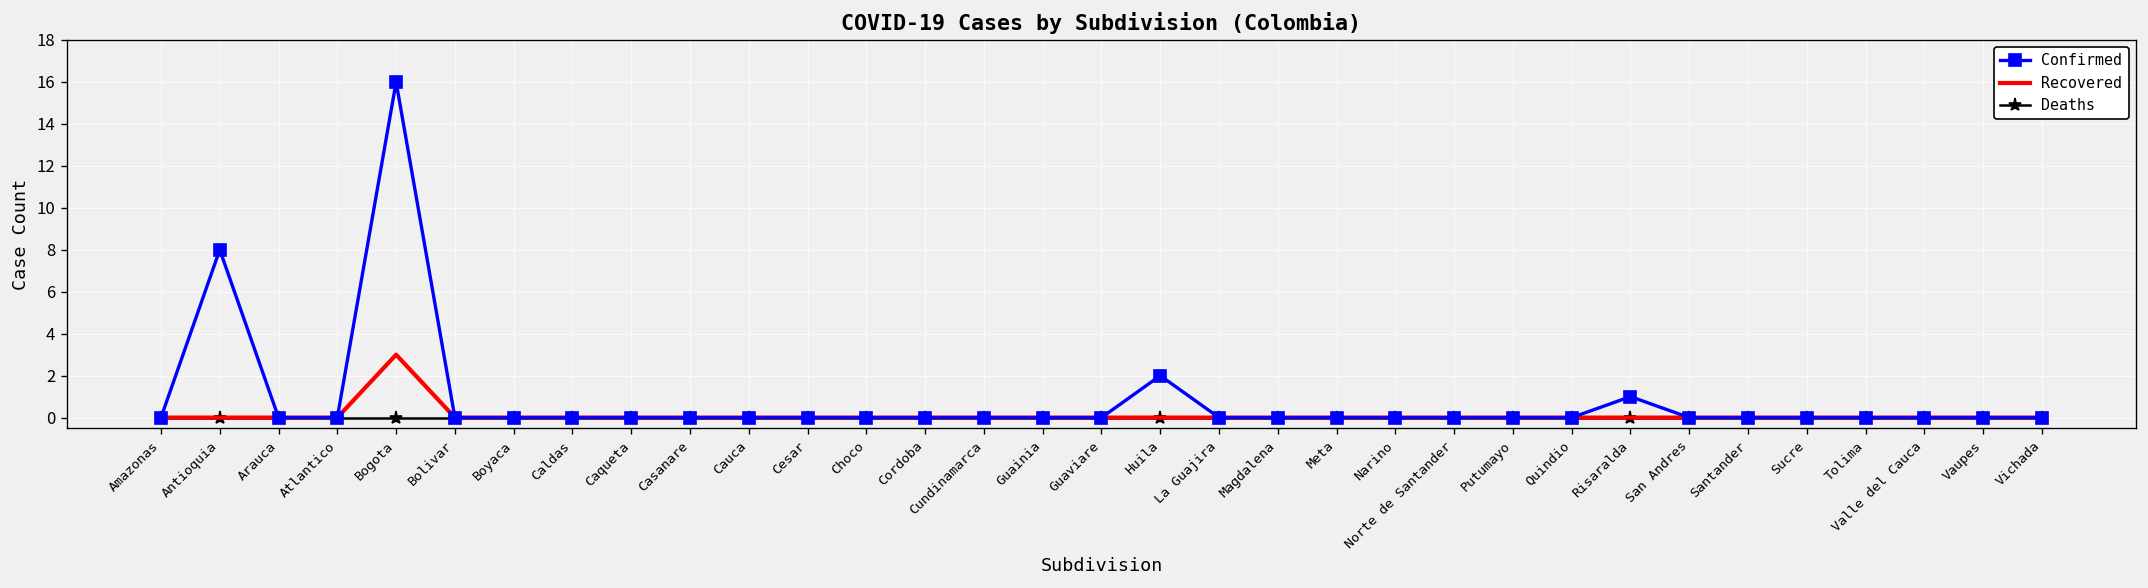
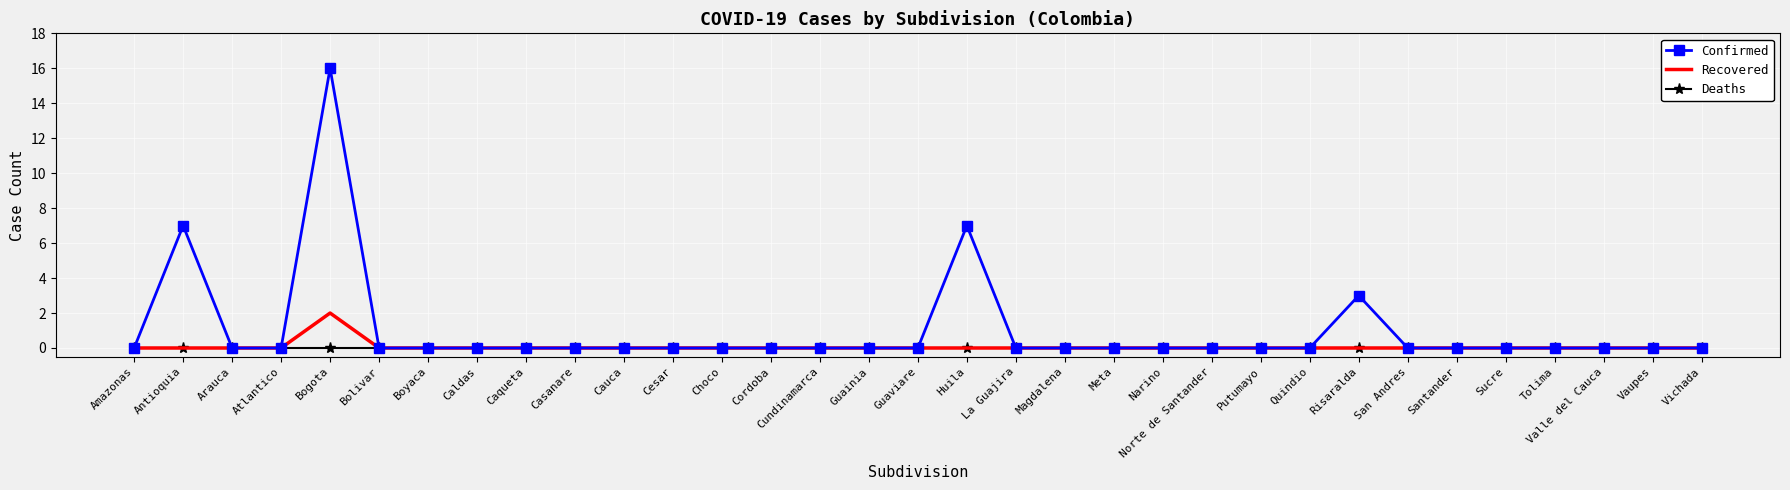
Confirmed, Antioquia: 8 -> 7
Recovered, Bogota: 3 -> 2
Confirmed, Huila: 2 -> 7
Confirmed, Risaralda: 1 -> 3
